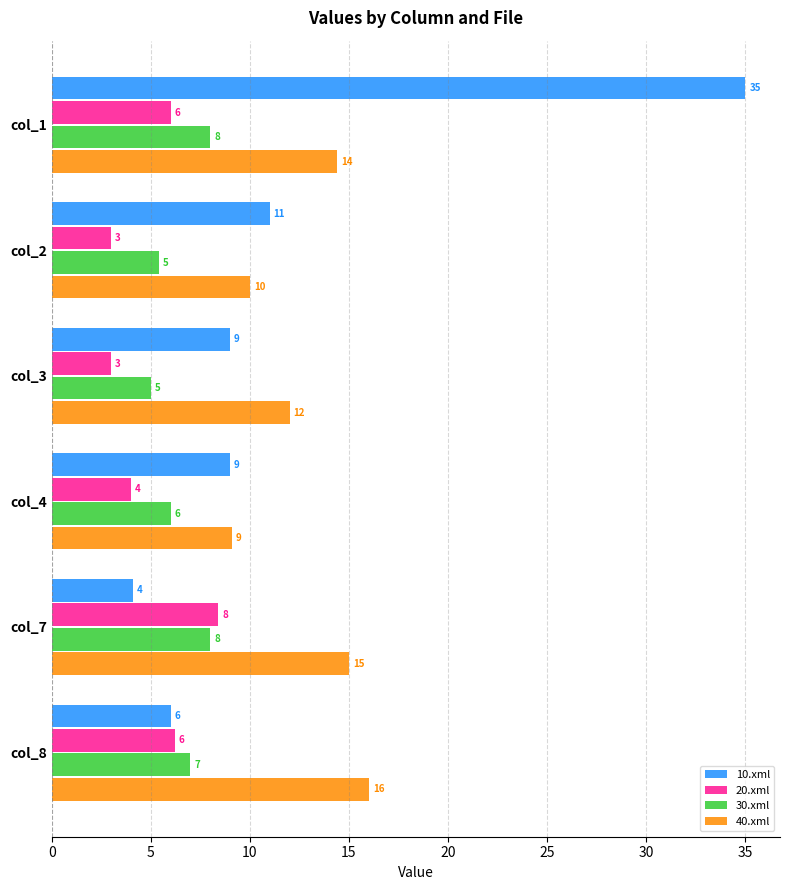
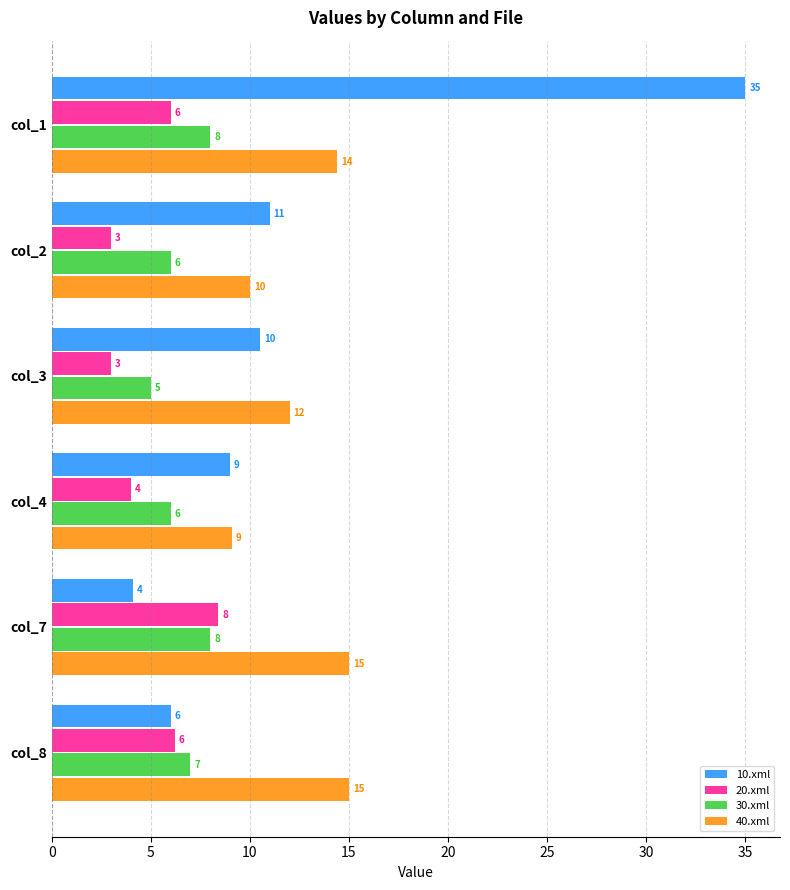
30.xml, col_2: 5 -> 6
10.xml, col_3: 9 -> 10
40.xml, col_8: 16 -> 15
